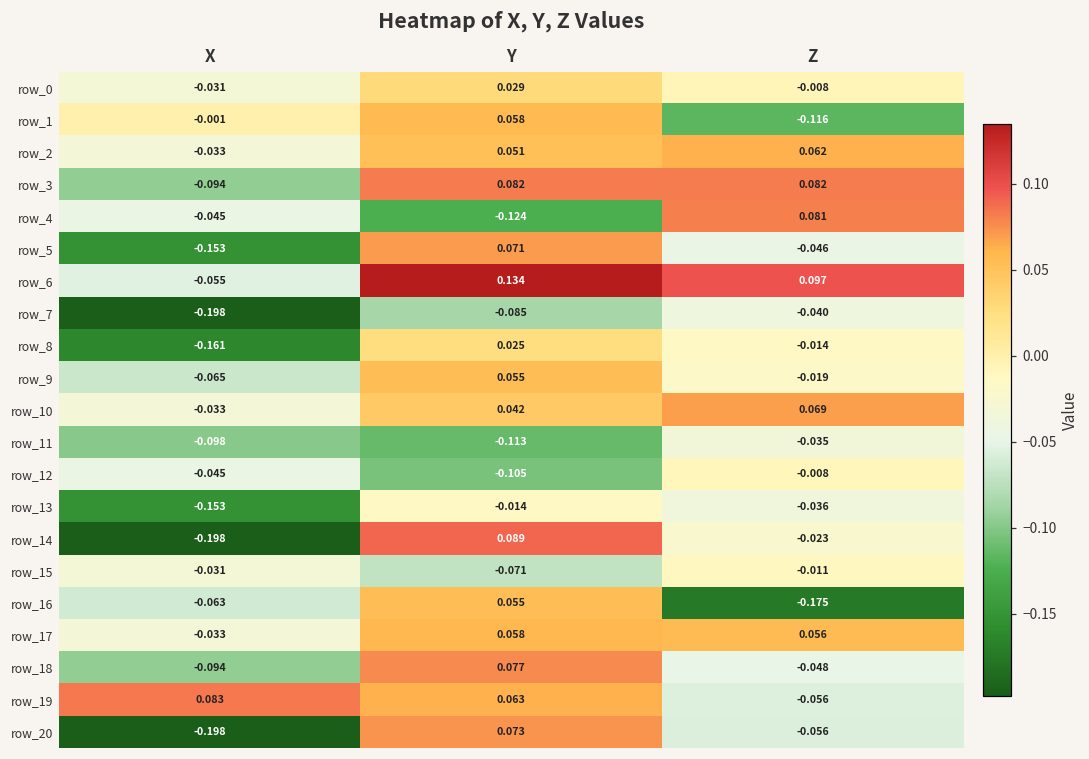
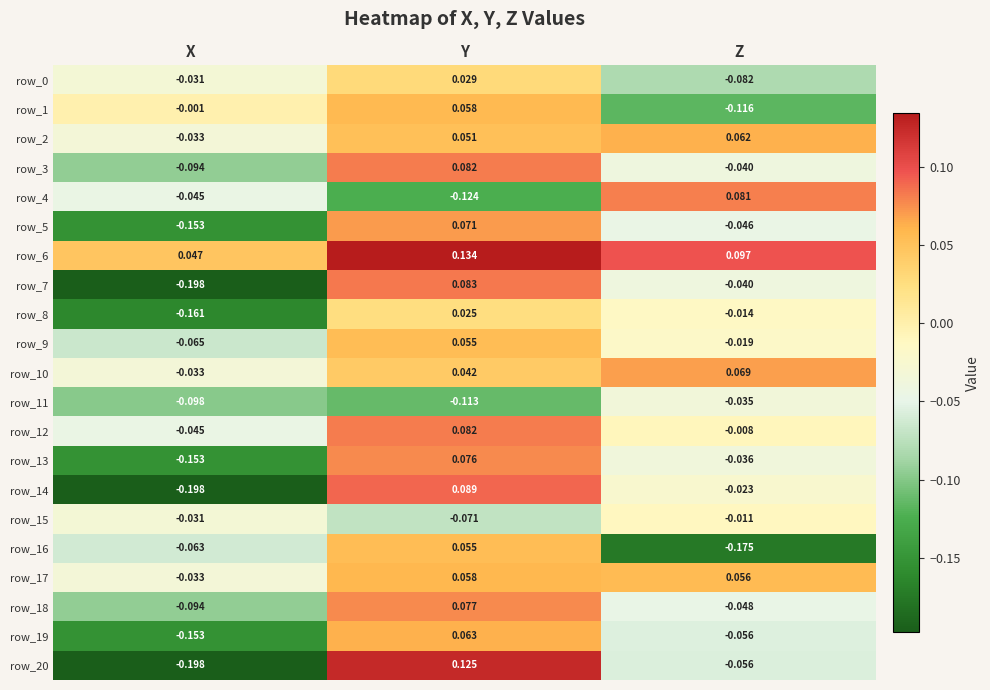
row_0, Z: -0.008 -> -0.082
row_3, Z: 0.082 -> -0.040
row_6, X: -0.055 -> 0.047
row_7, Y: -0.085 -> 0.083
row_12, Y: -0.105 -> 0.082
row_13, Y: -0.014 -> 0.076
row_19, X: 0.083 -> -0.153
row_20, Y: 0.073 -> 0.125
